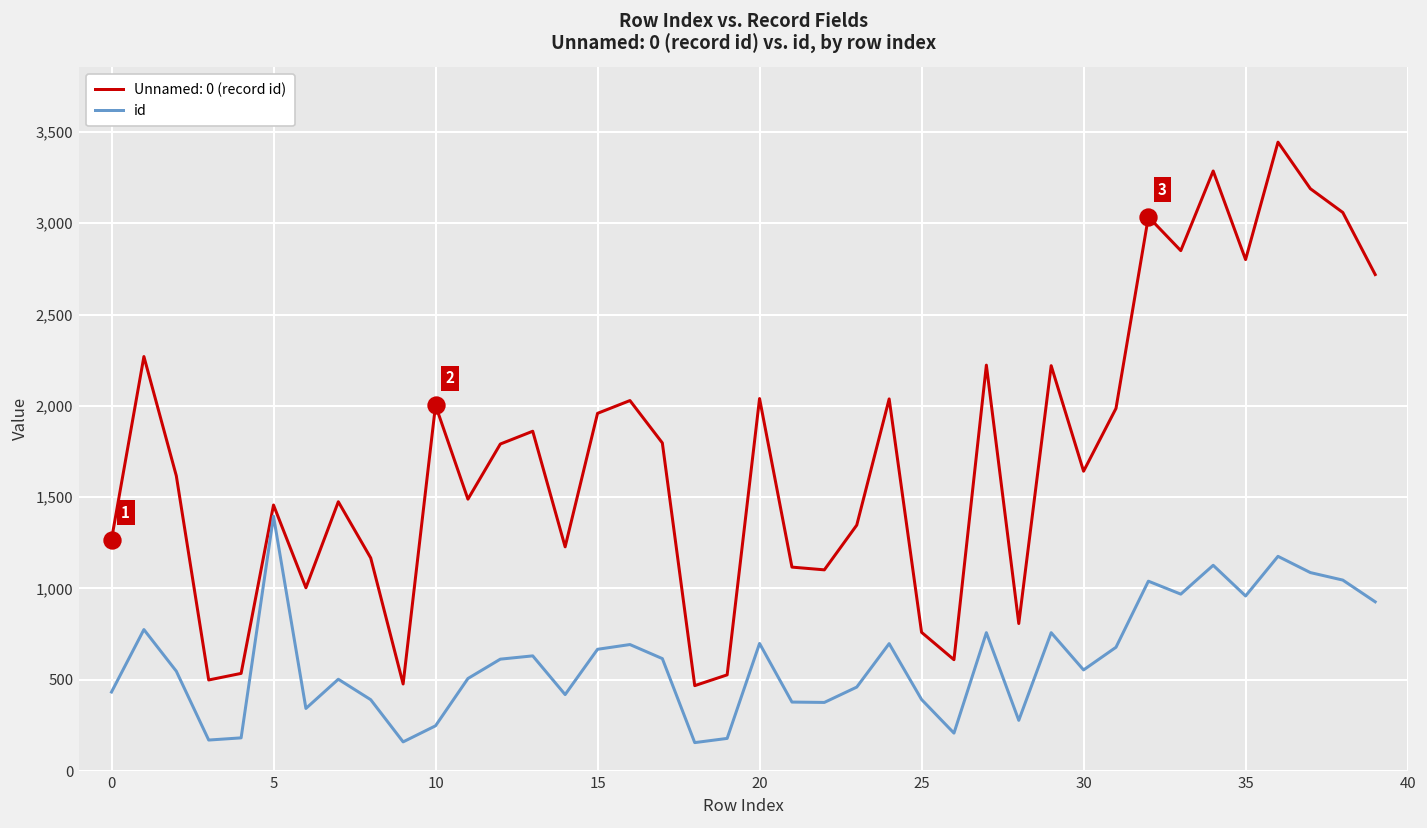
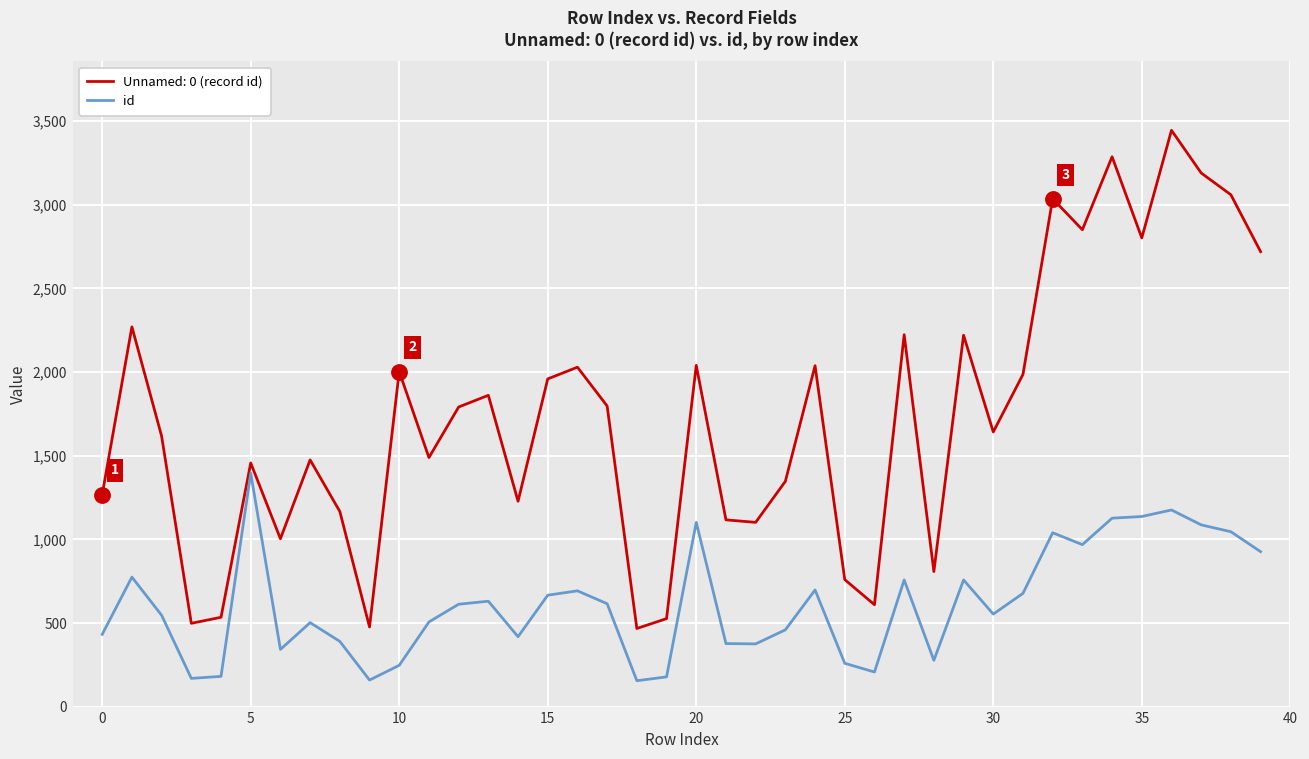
id, 20: 700 -> 1,100
id, 25: 390 -> 260
id, 35: 960 -> 1,140
